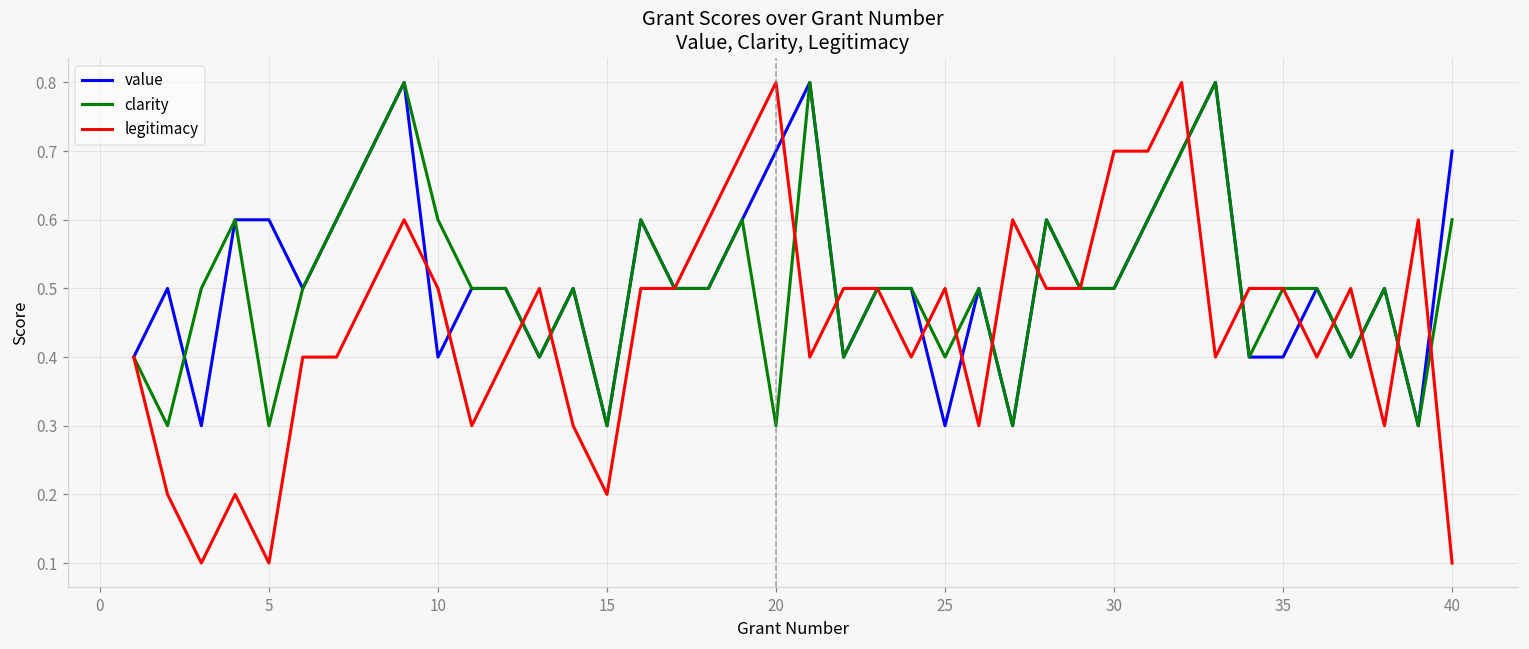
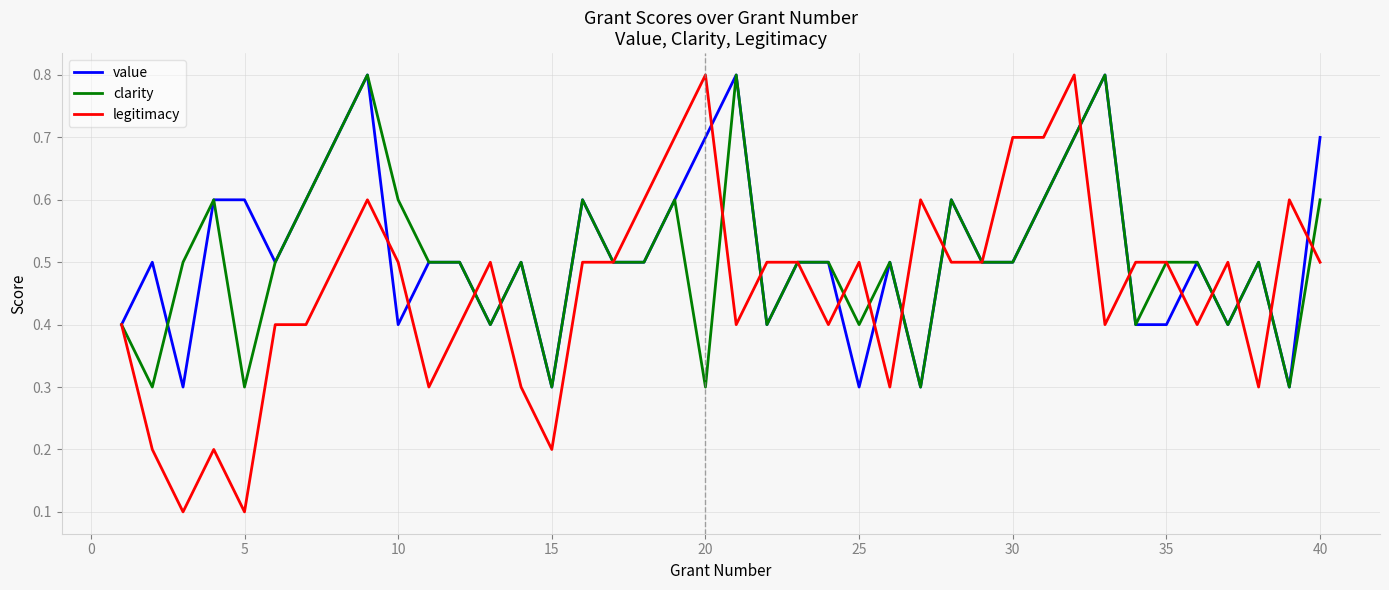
legitimacy, 40: 0.1 -> 0.5
